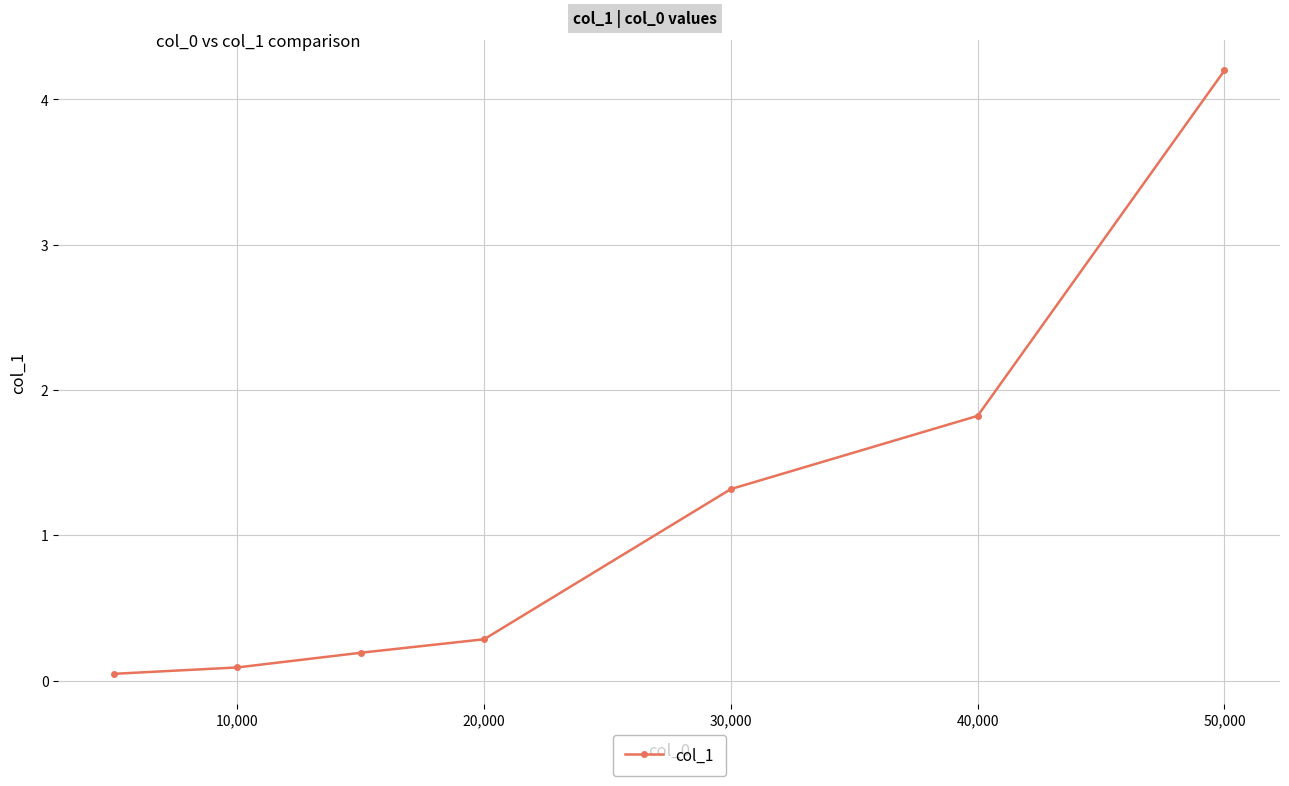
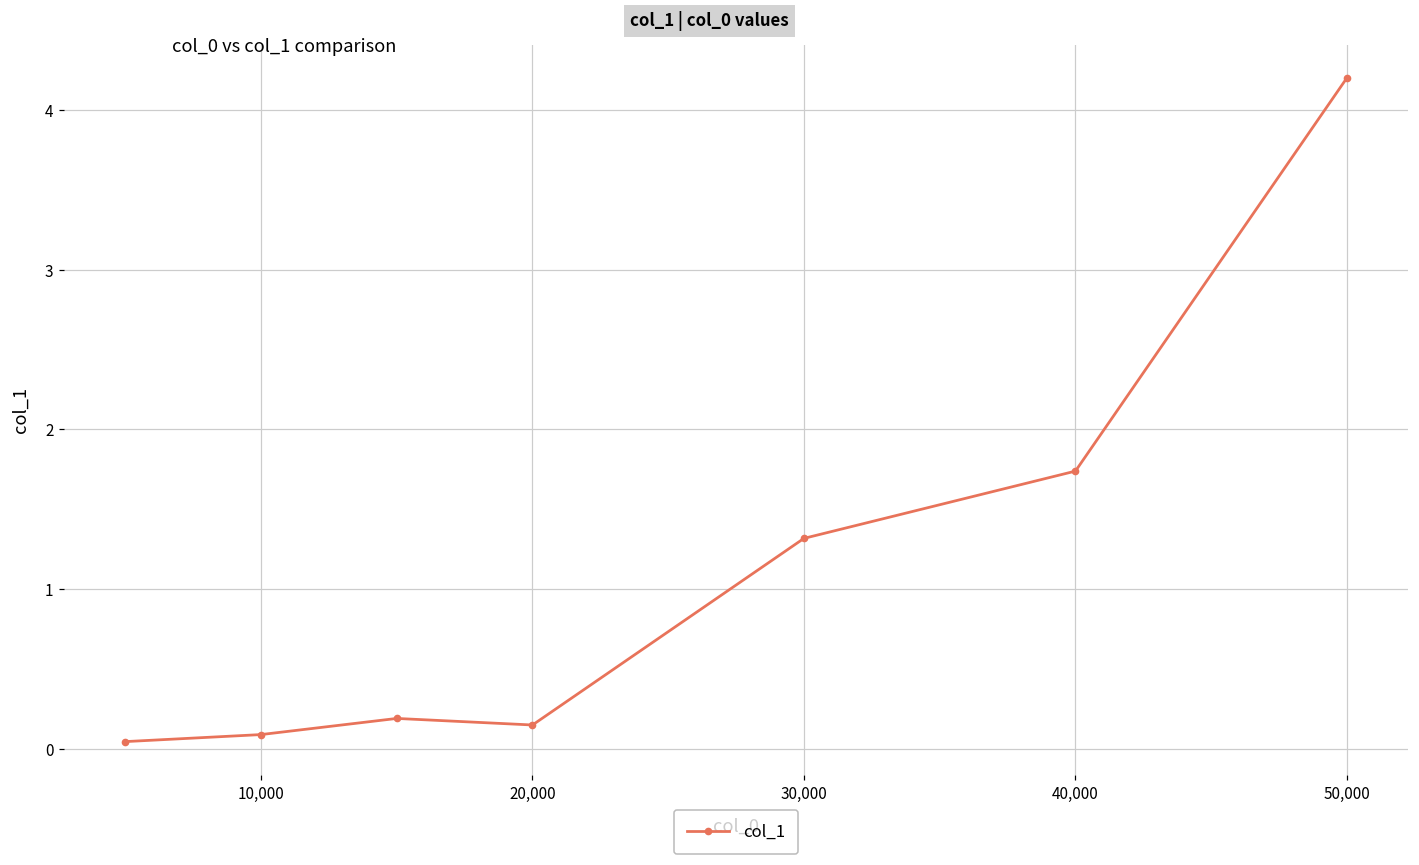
20,000: 0.28 -> 0.15
40,000: 1.82 -> 1.74
